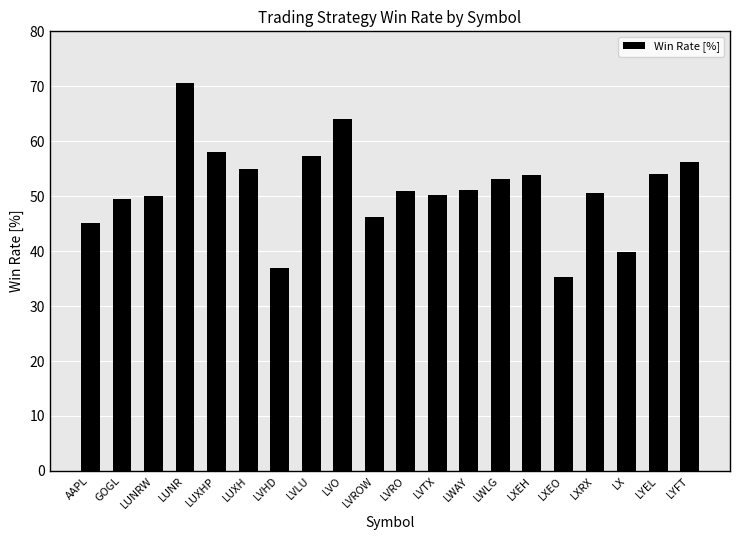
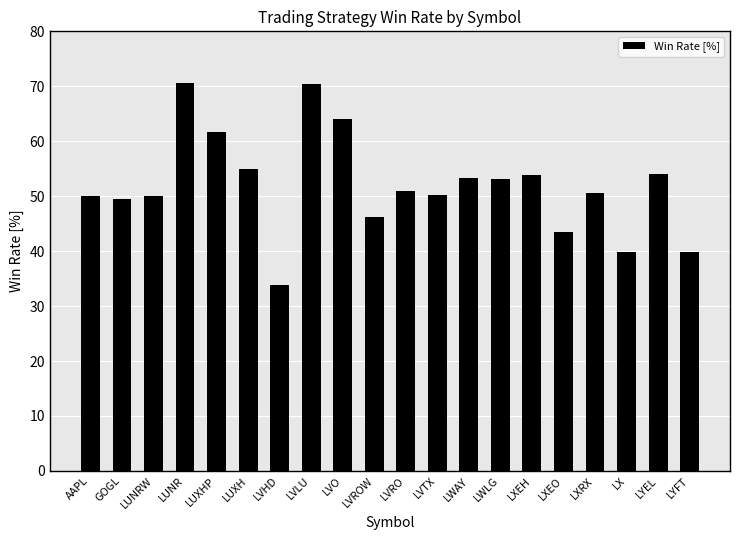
AAPL: 45 -> 50
LUXHP: 58 -> 62
LVHD: 37 -> 34
LVLU: 57 -> 70
LWAY: 51 -> 53
LXEO: 35 -> 43
LYFT: 56 -> 40
